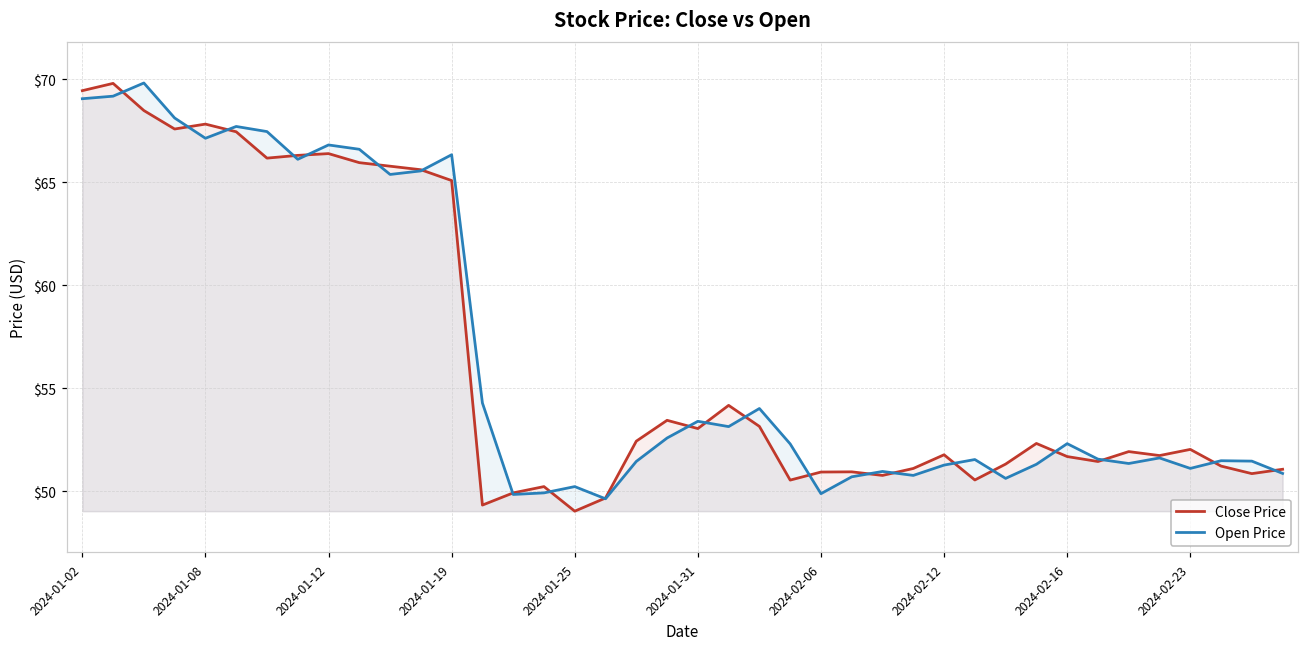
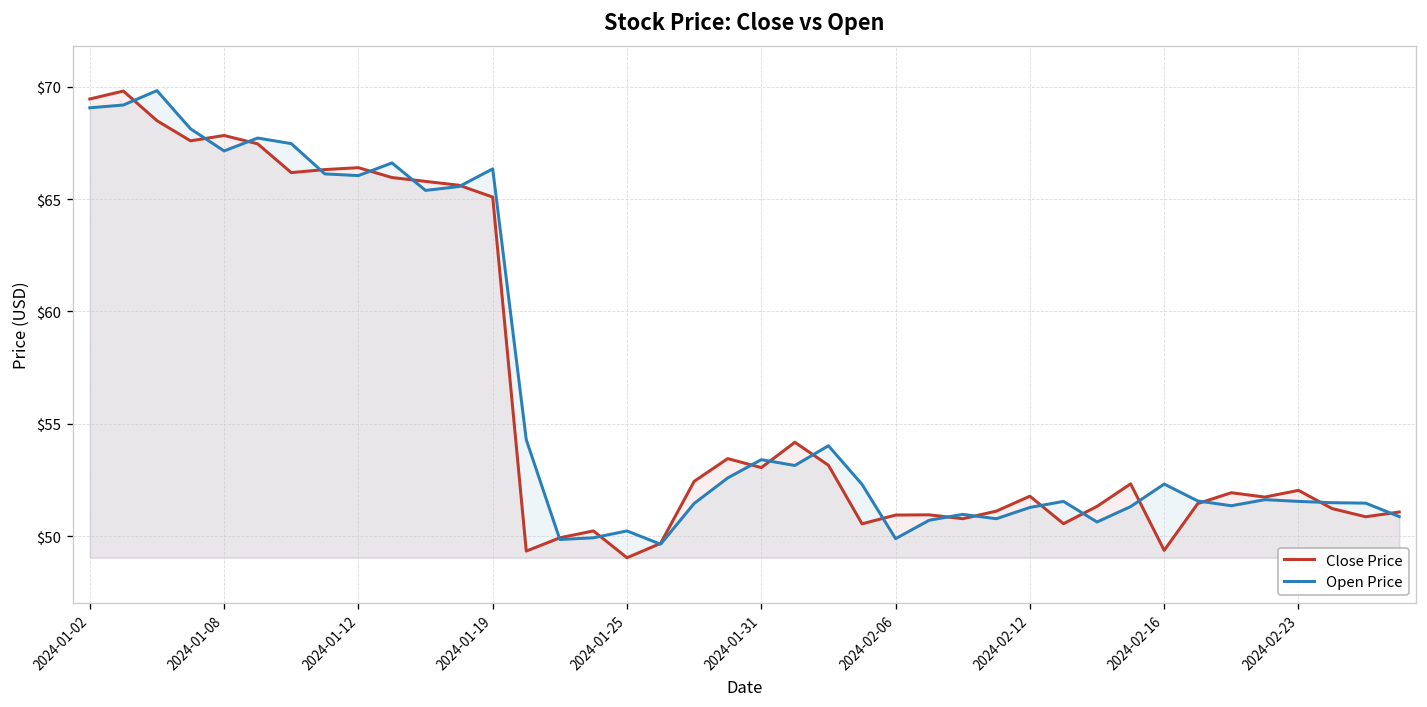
Open Price, 2024-01-12: $66.8 -> $66.0
Close Price, 2024-02-16: $51.7 -> $49.4
Open Price, 2024-02-23: $51.1 -> $51.5
